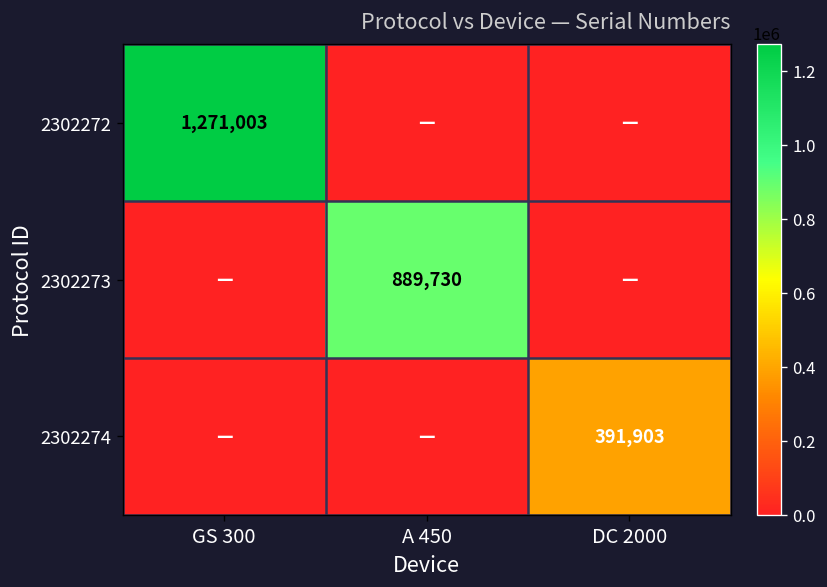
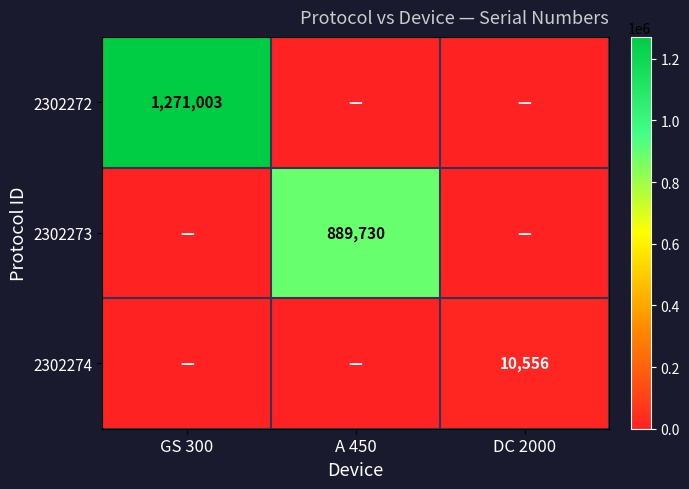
2302274, DC 2000: 391,903 -> 10,556
